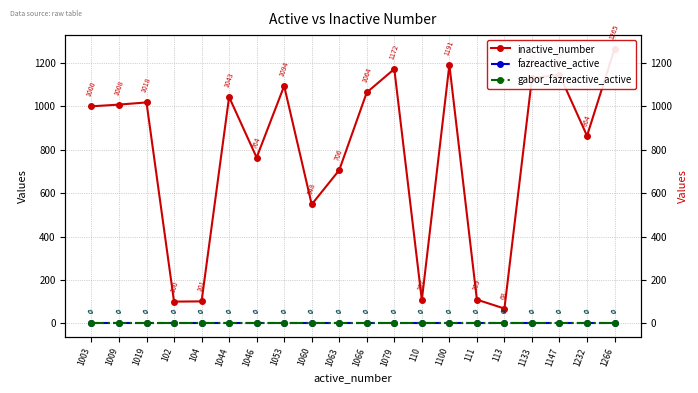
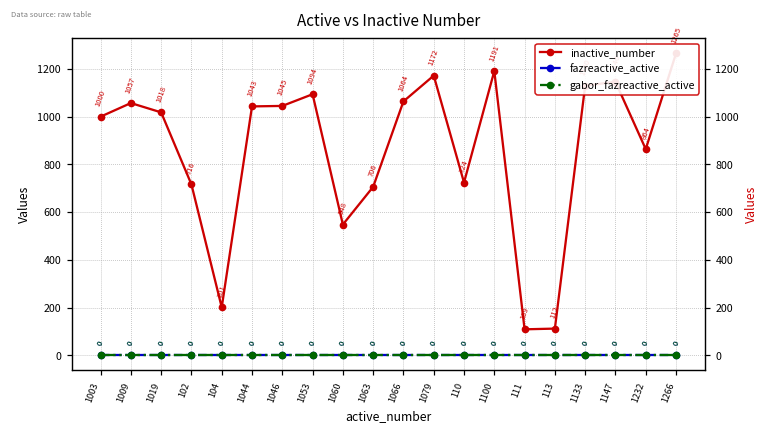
inactive_number, 1009: 1008 -> 1057
inactive_number, 102: 100 -> 716
inactive_number, 104: 101 -> 201
inactive_number, 1046: 764 -> 1045
inactive_number, 110: 107 -> 724
inactive_number, 113: 68 -> 112
